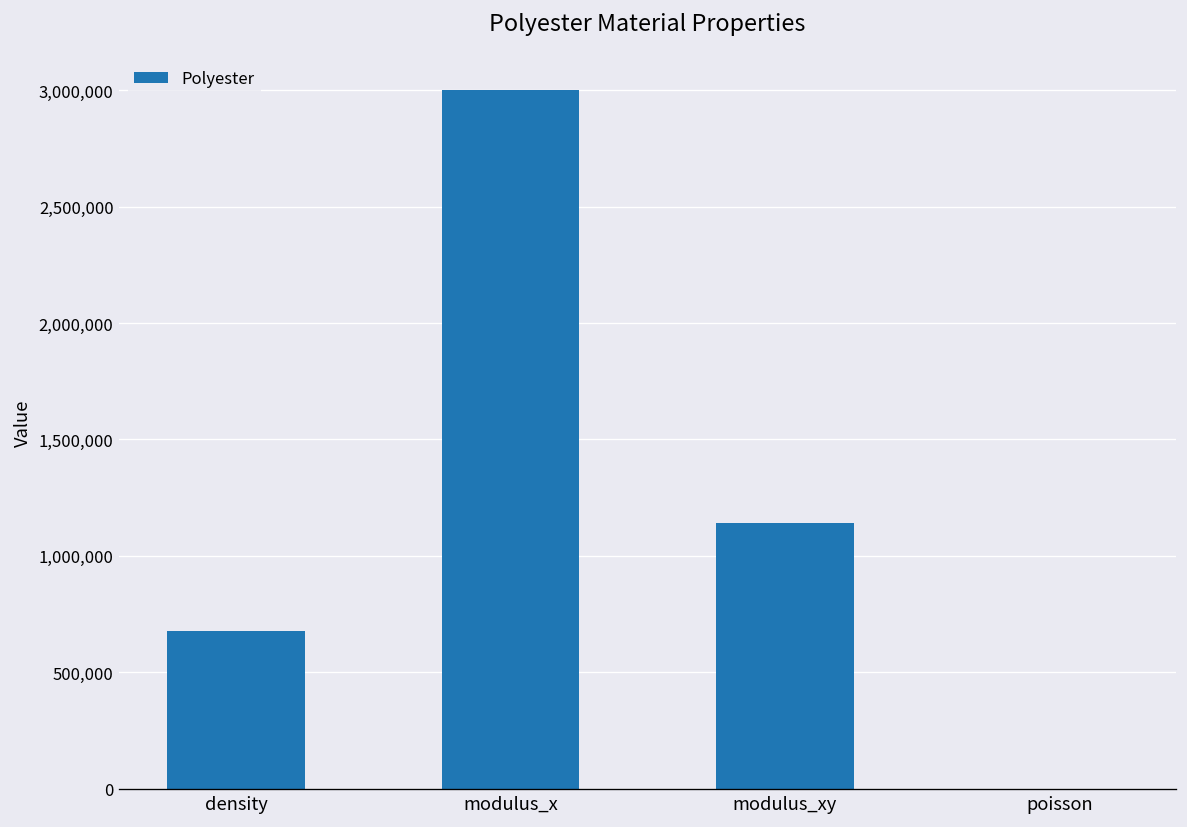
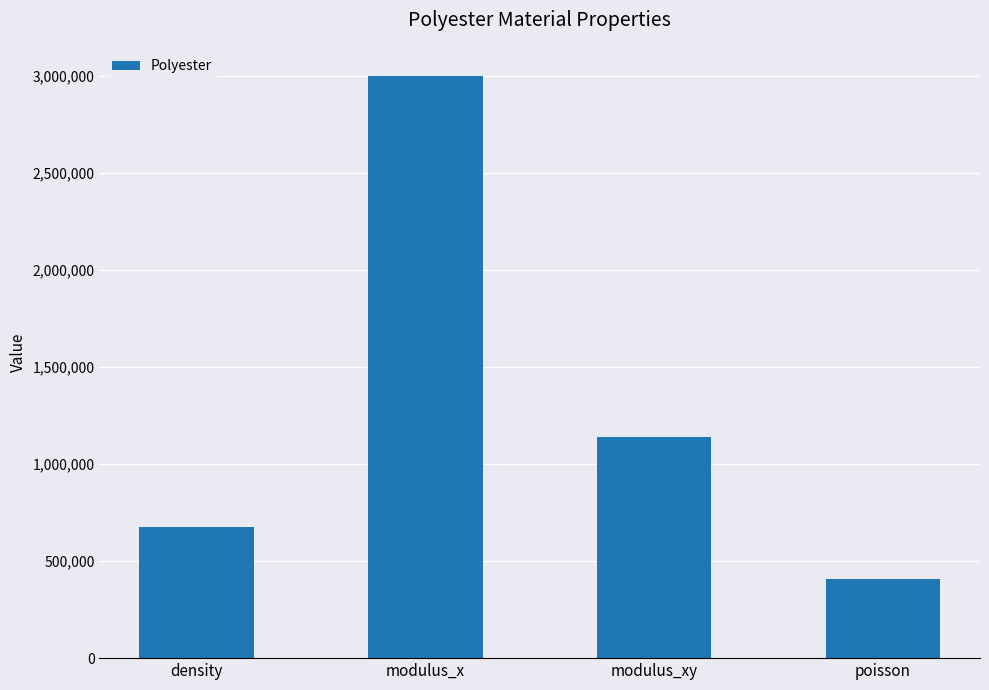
poisson: 0 -> 410,000
